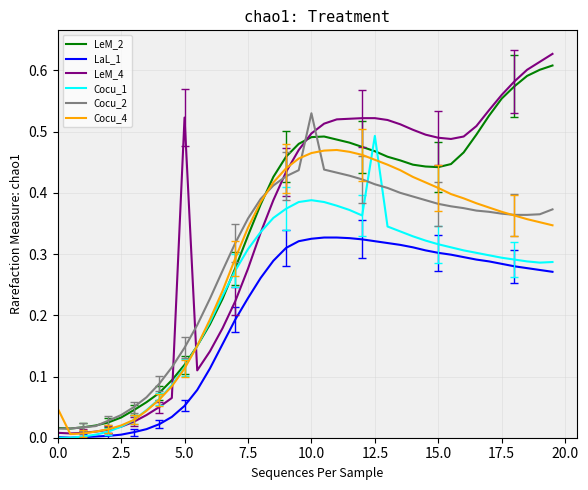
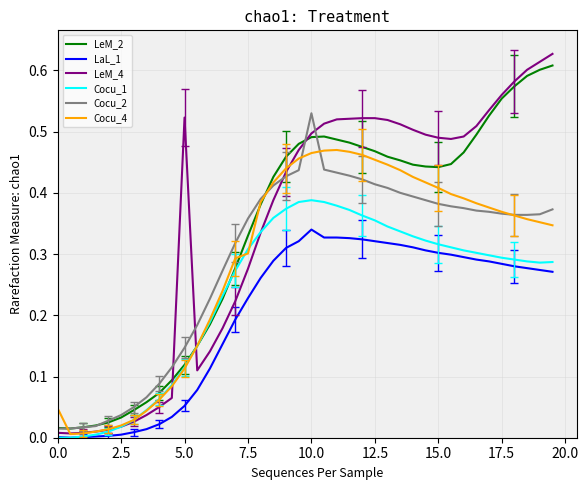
Cocu_4, 7.5: 0.34 -> 0.30
LaL_1, 10.0: 0.33 -> 0.34
Cocu_1, 12.5: 0.49 -> 0.36
